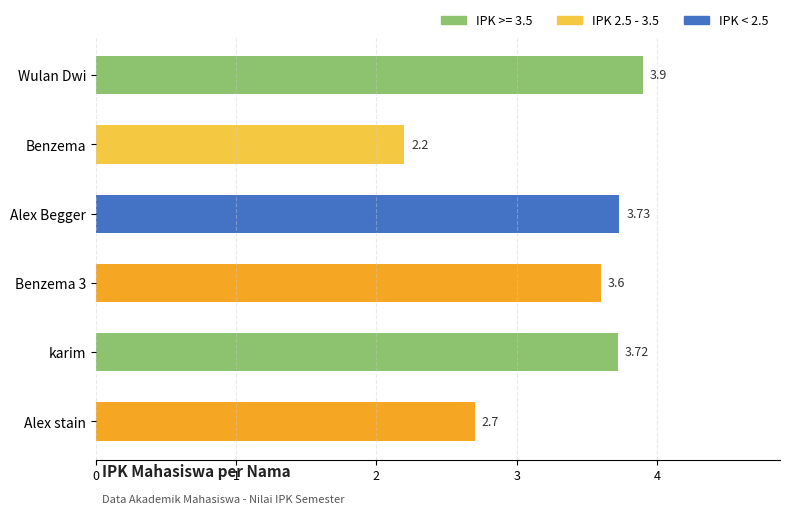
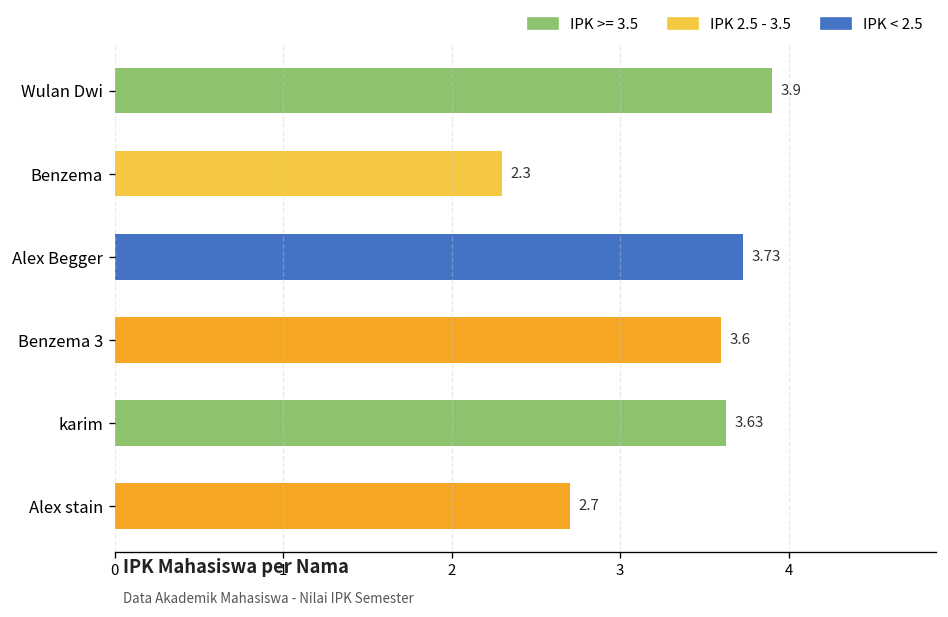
Benzema: 2.2 -> 2.3
karim: 3.72 -> 3.63
